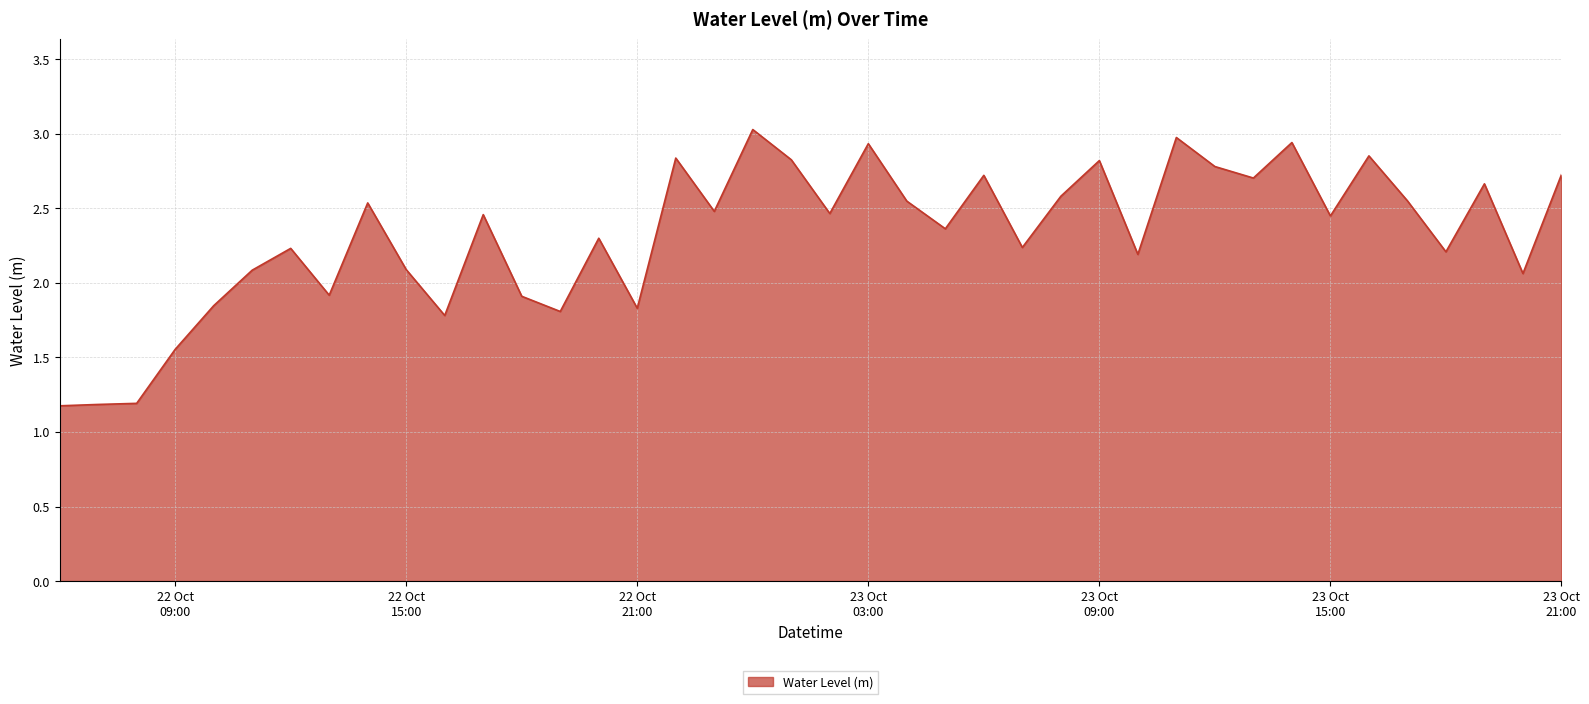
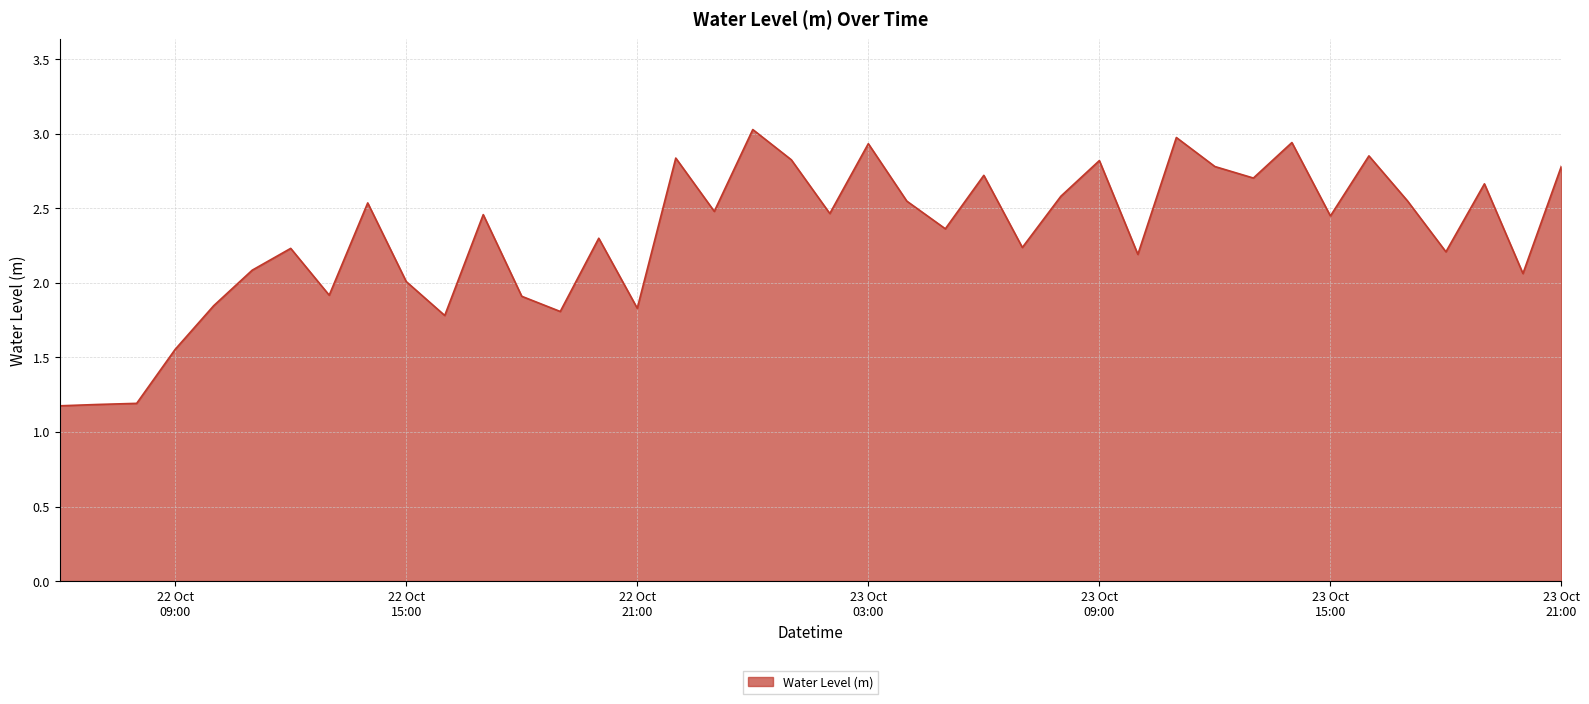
22 Oct 15:00: 2.09 -> 2.01
23 Oct 21:00: 2.73 -> 2.78
